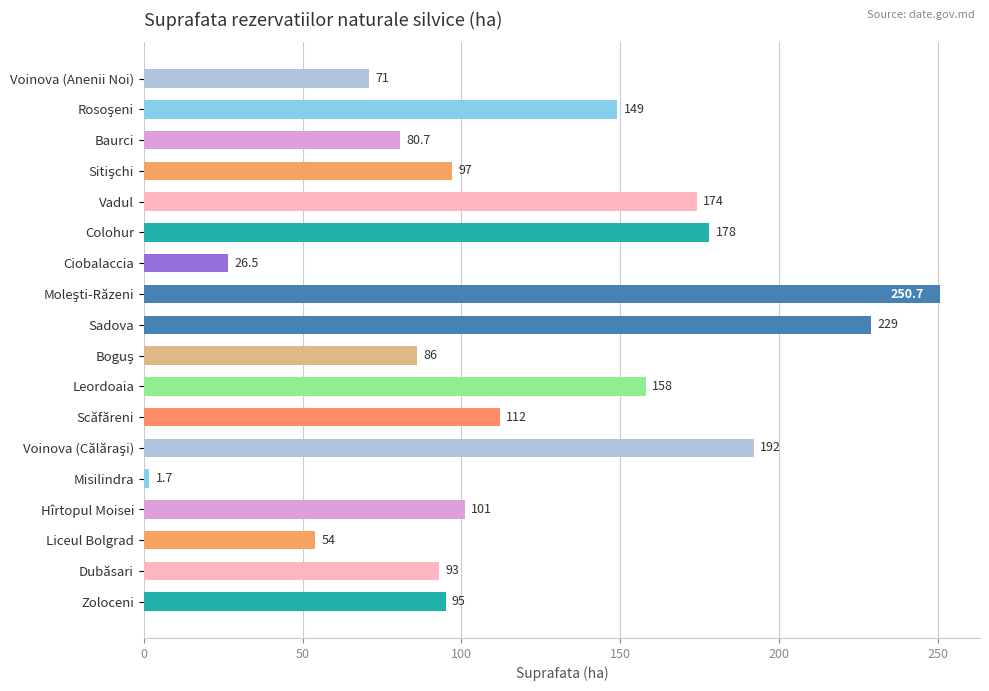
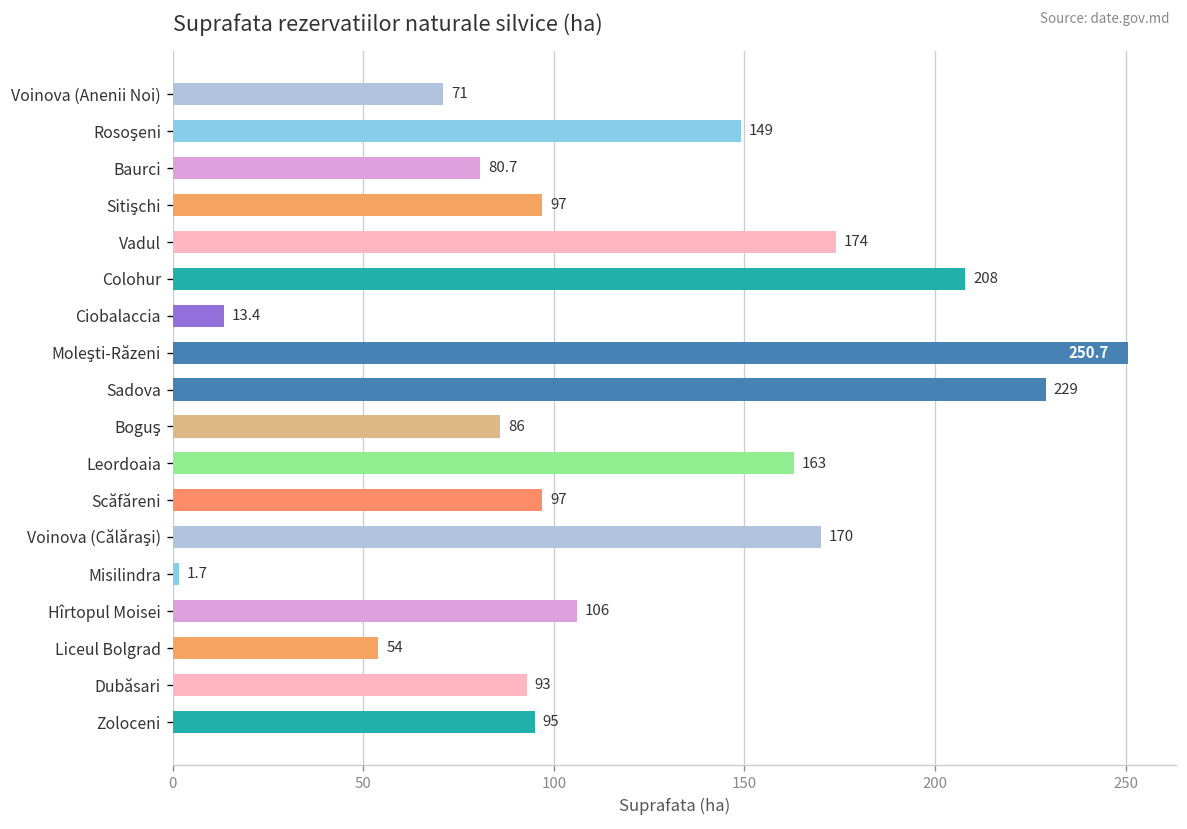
Colohur: 178 -> 208
Ciobalaccia: 26.5 -> 13.4
Leordoaia: 158 -> 163
Scăfăreni: 112 -> 97
Voinova (Călăraşi): 192 -> 170
Hîrtopul Moisei: 101 -> 106
